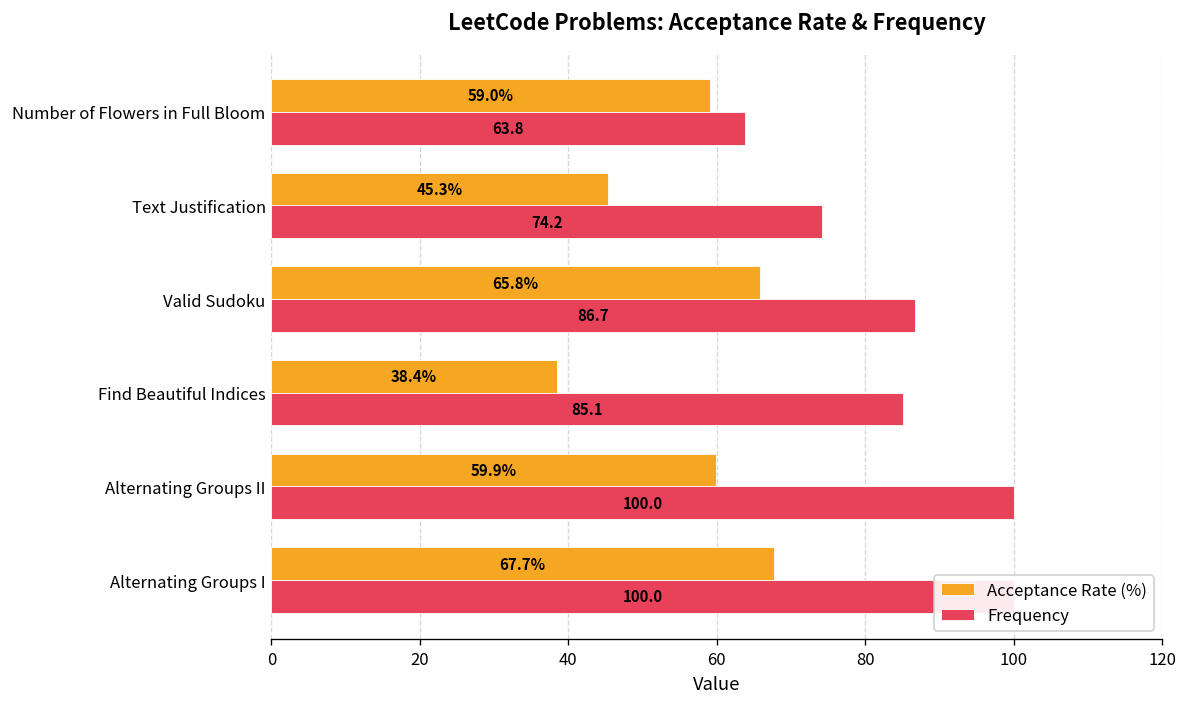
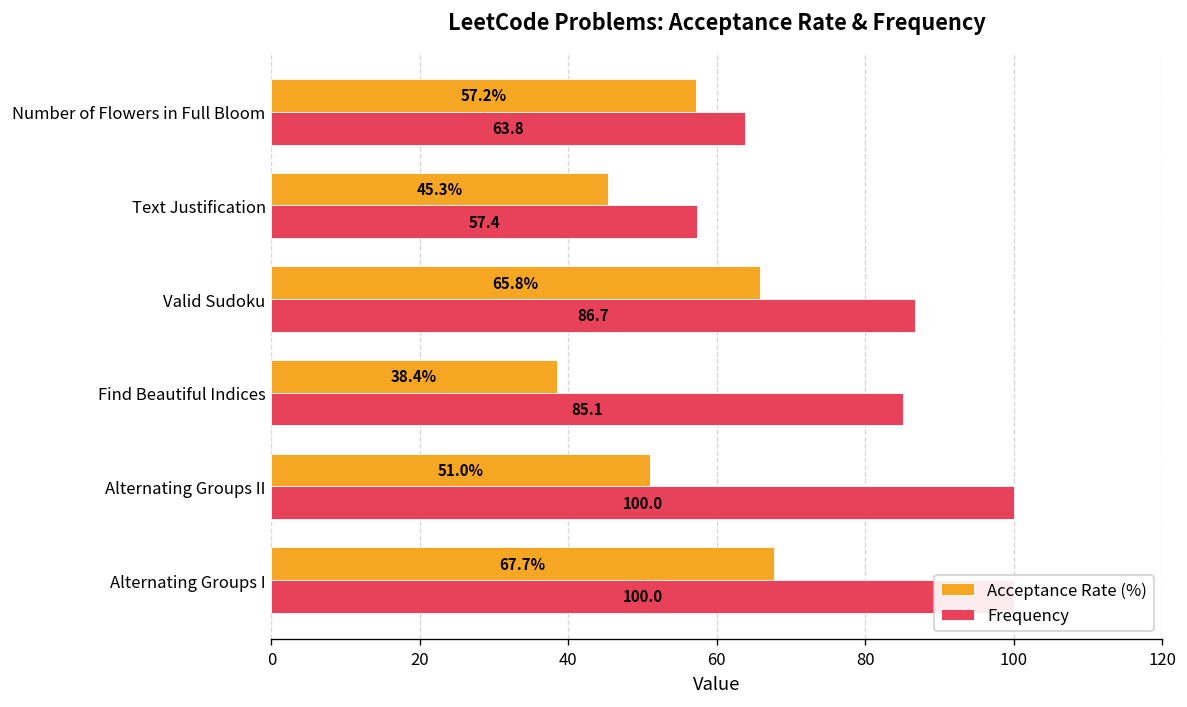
Acceptance Rate (%), Number of Flowers in Full Bloom: 59.0% -> 57.2%
Frequency, Text Justification: 74.2 -> 57.4
Acceptance Rate (%), Alternating Groups II: 59.9% -> 51.0%
